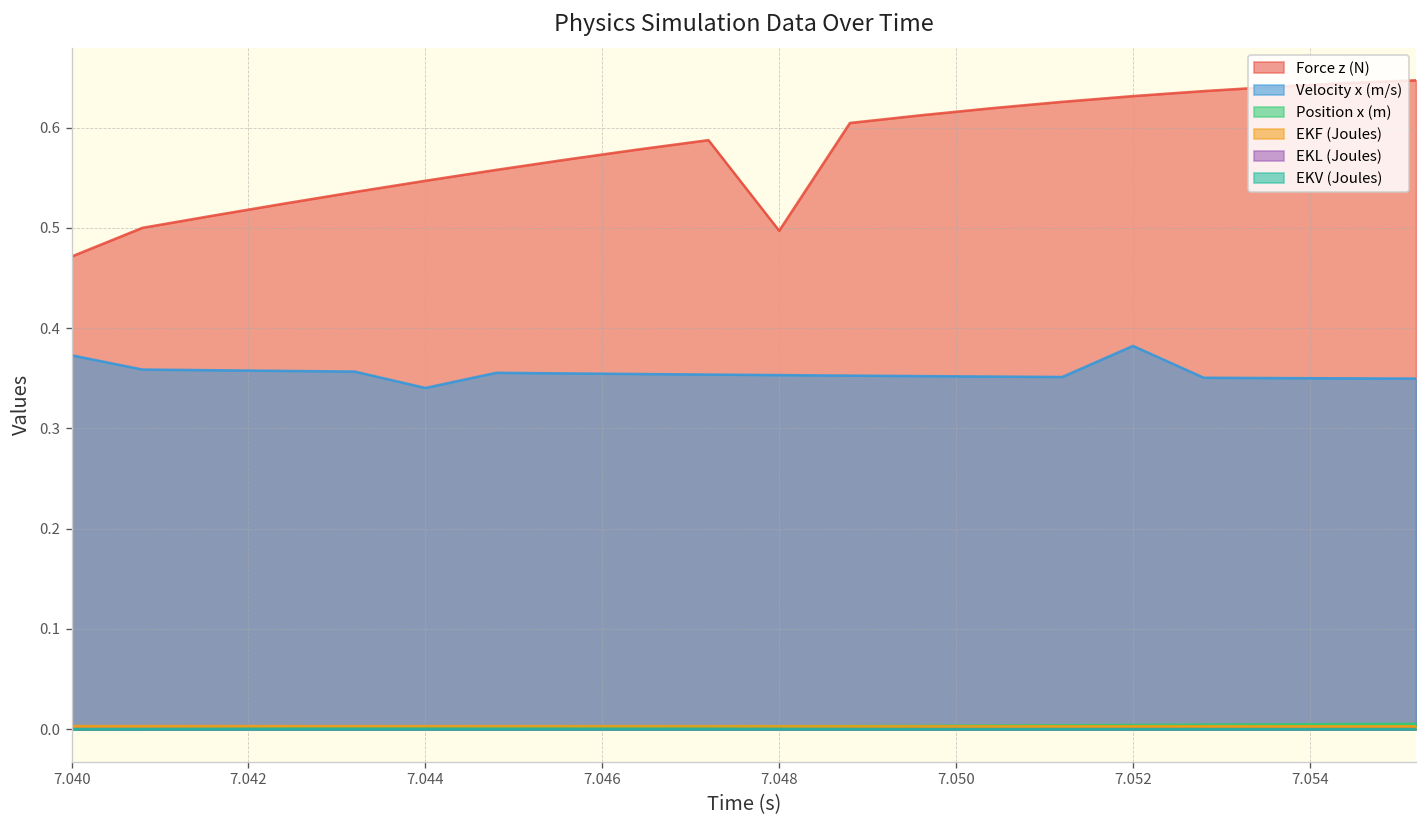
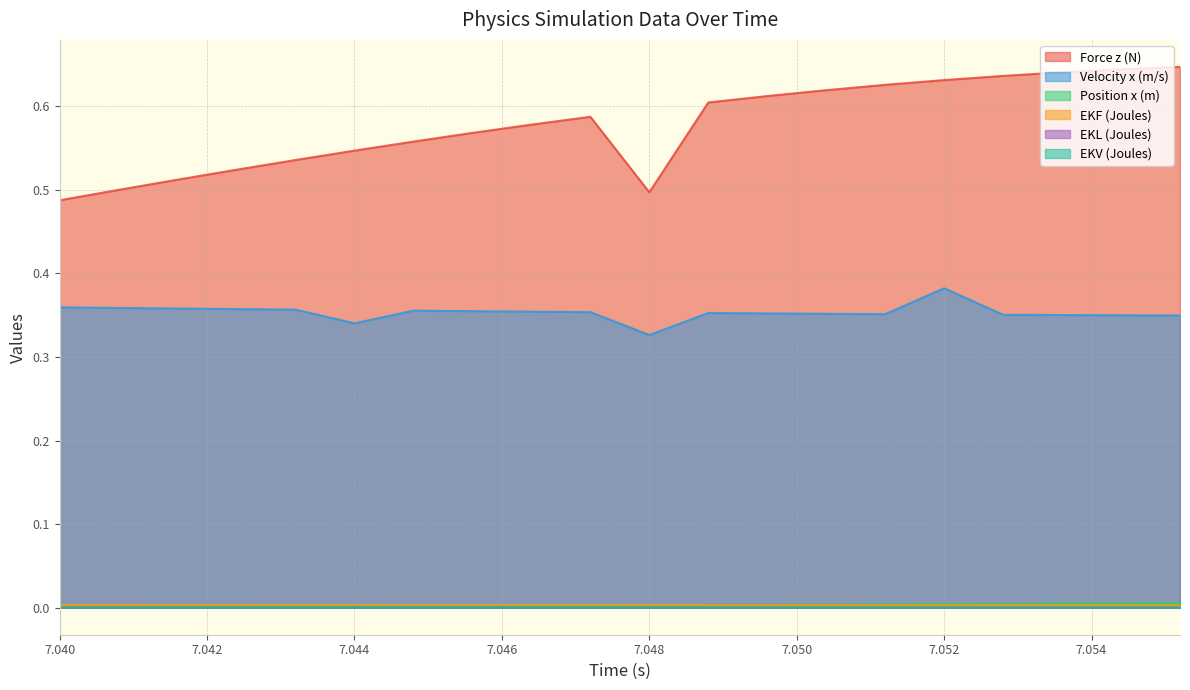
Force z (N), 7.040: 0.47 -> 0.49
Velocity x (m/s), 7.040: 0.37 -> 0.36
Velocity x (m/s), 7.048: 0.35 -> 0.33
